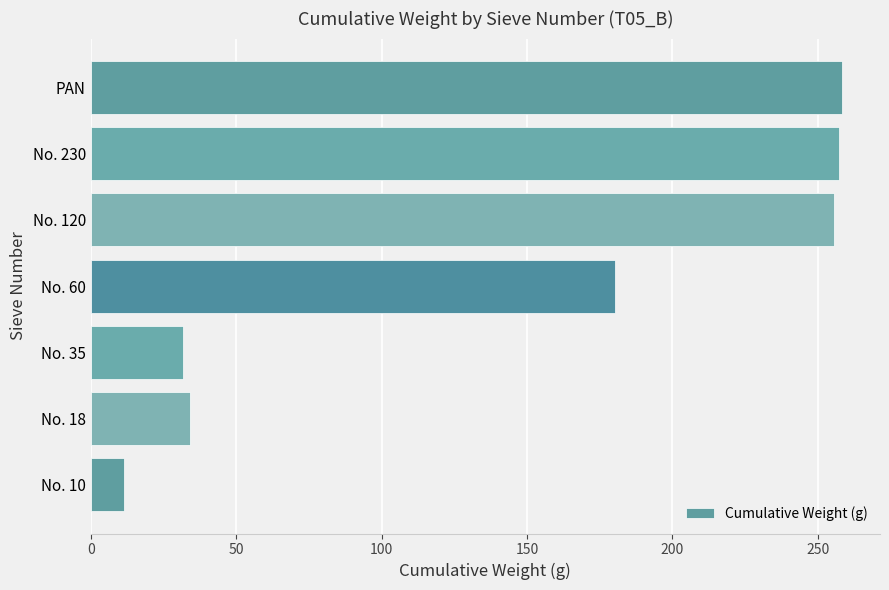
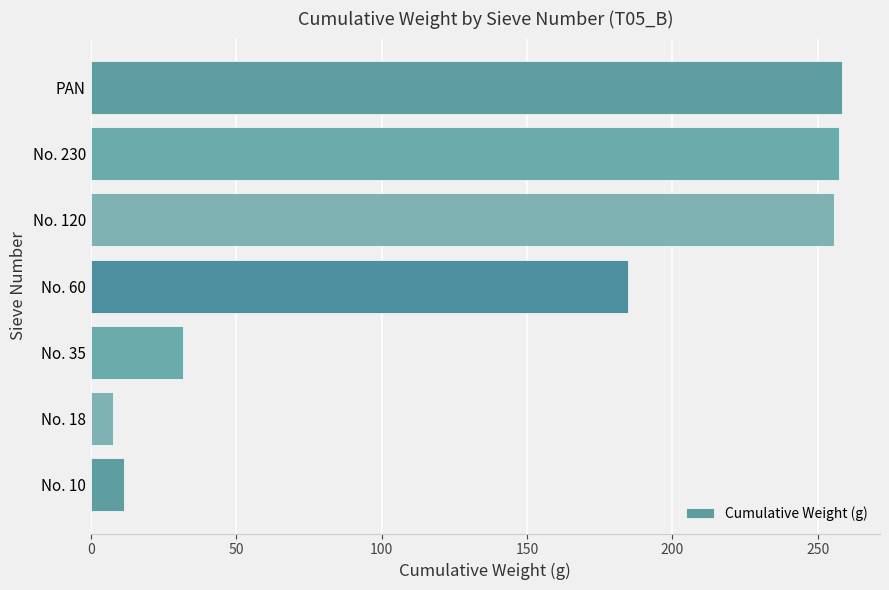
No. 60: 180 -> 185
No. 18: 34 -> 8
